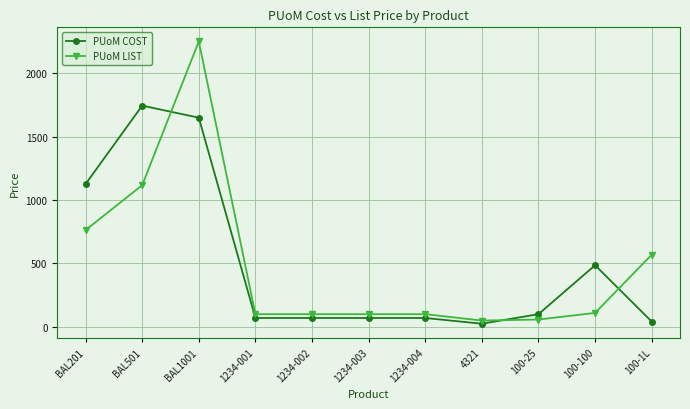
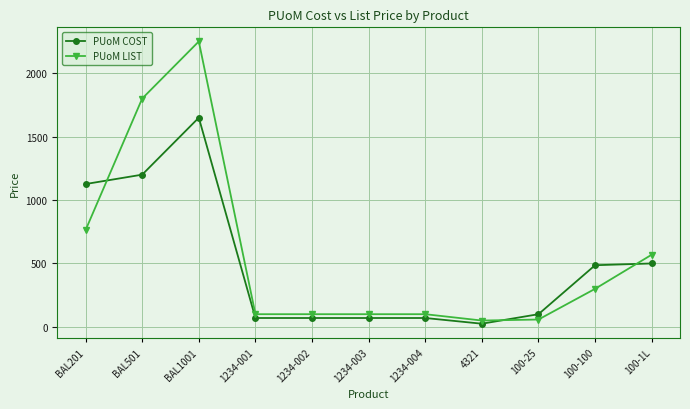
PUoM COST, BAL501: 1740 -> 1200
PUoM LIST, BAL501: 1120 -> 1800
PUoM LIST, 100-100: 110 -> 300
PUoM COST, 100-1L: 40 -> 500
